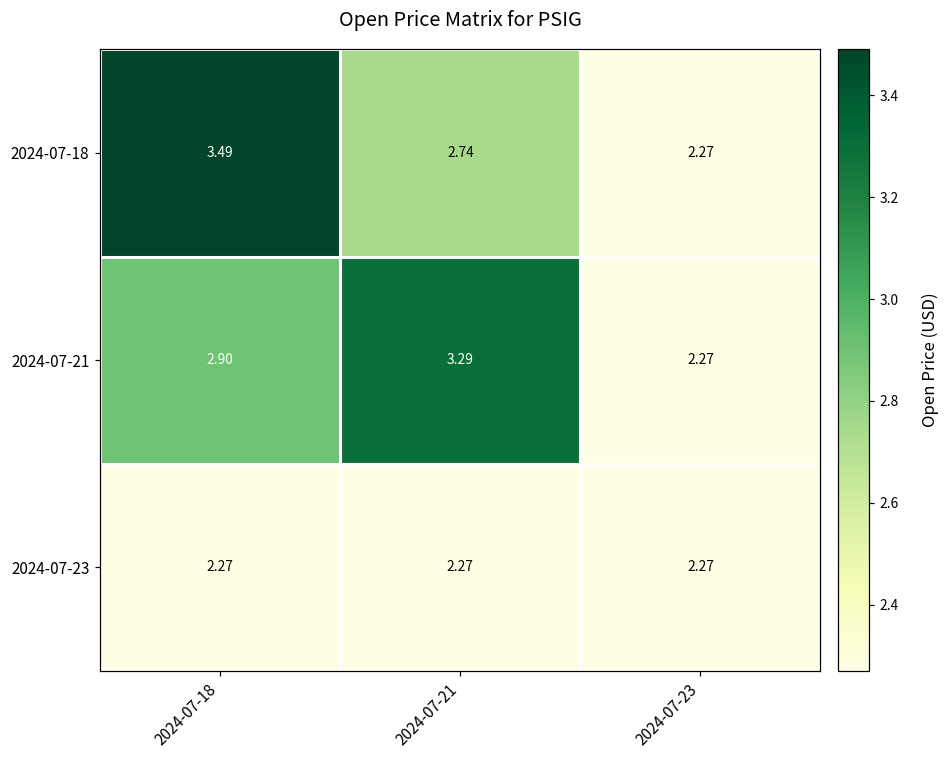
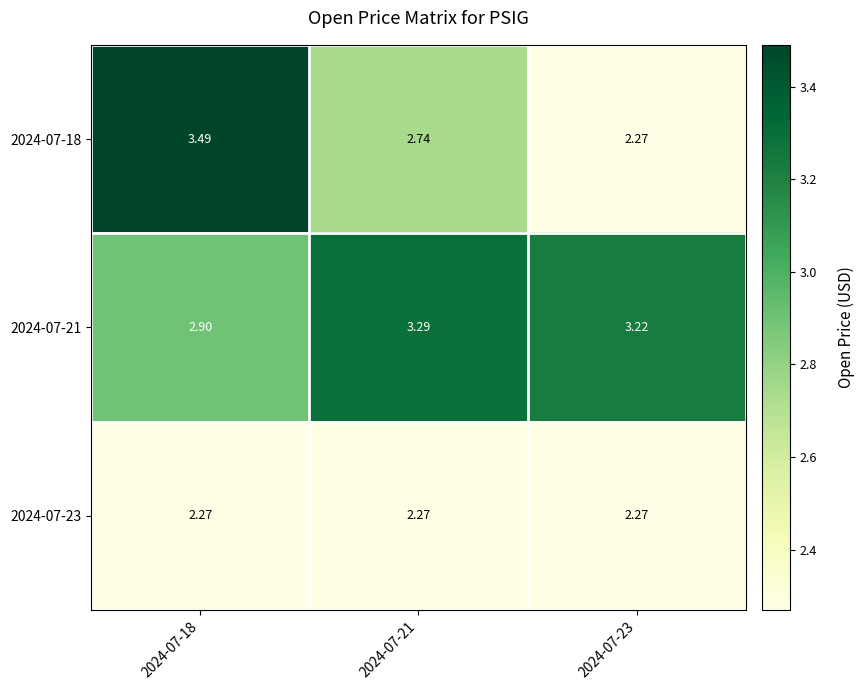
2024-07-21, 2024-07-23: 2.27 -> 3.22
